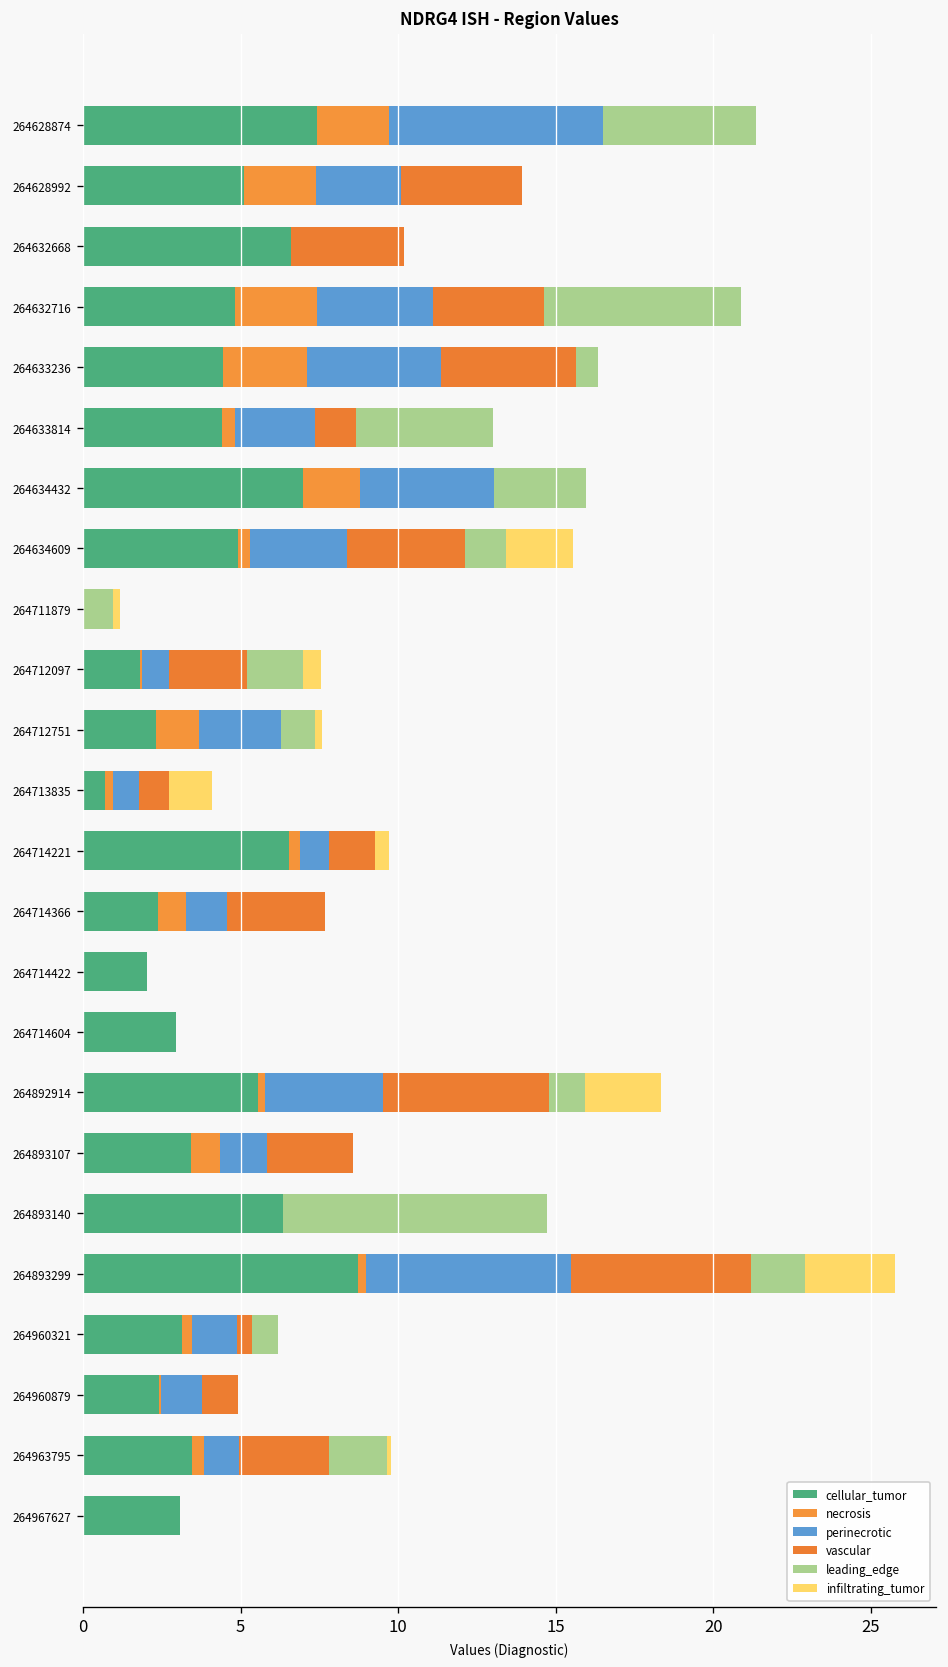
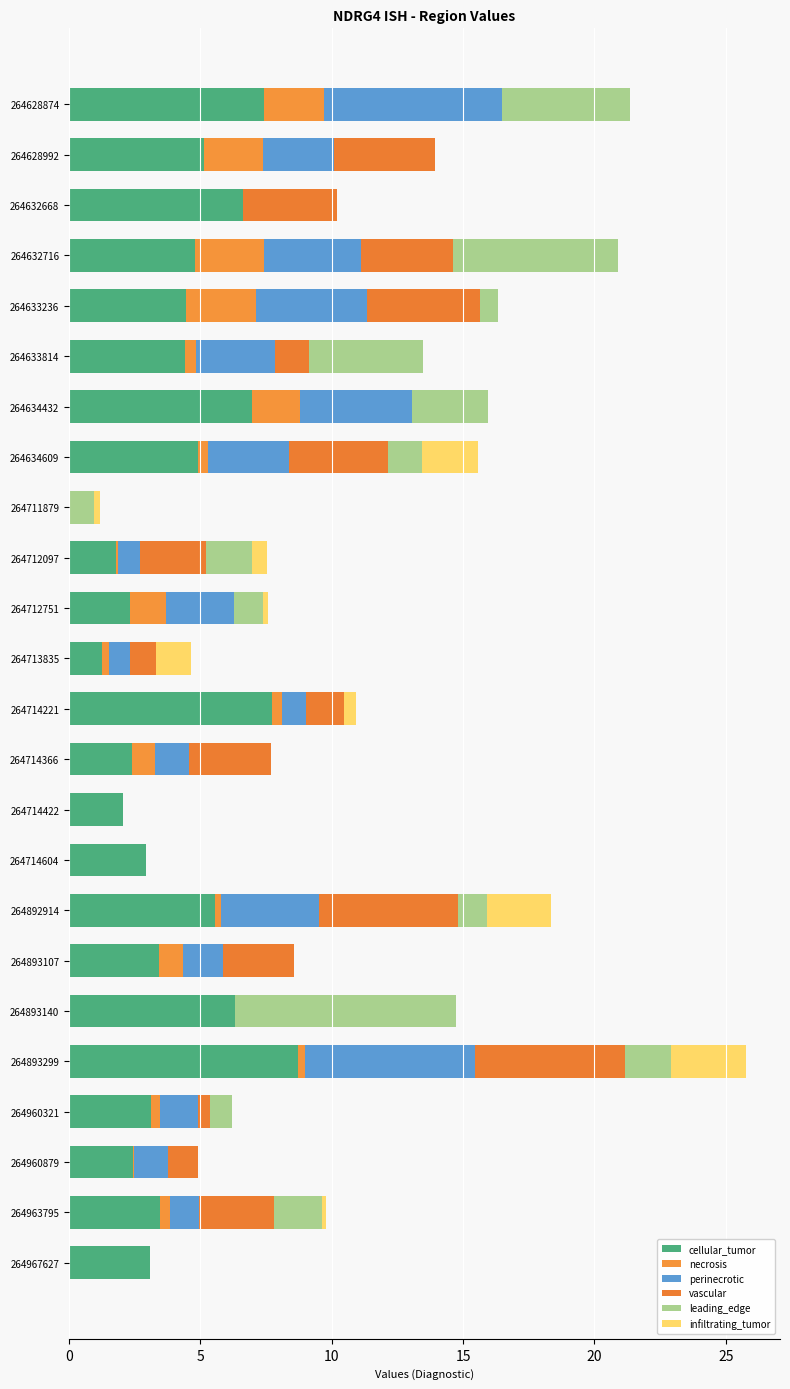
perinecrotic, 264633814: 2.5 -> 3.0
cellular_tumor, 264713835: 0.7 -> 1.2
cellular_tumor, 264714221: 6.5 -> 7.7
